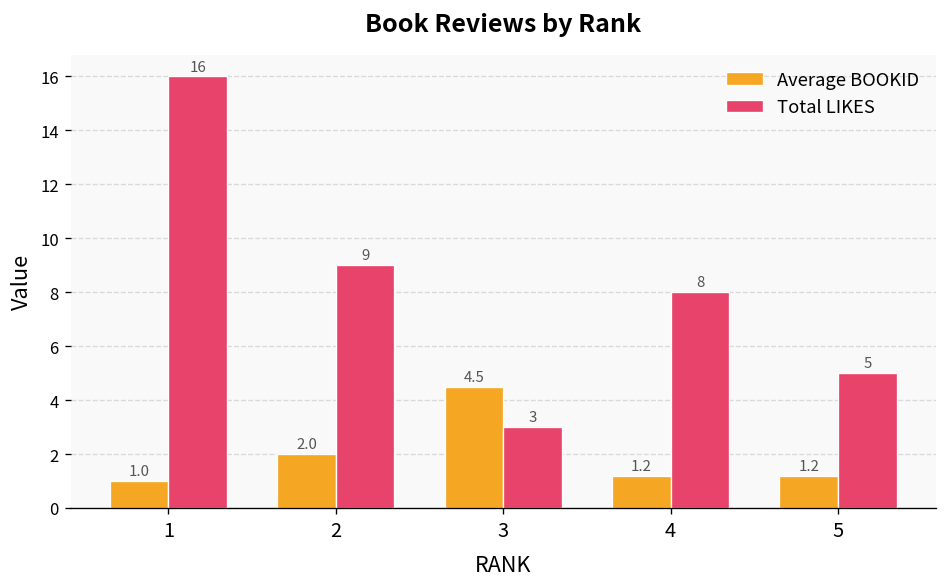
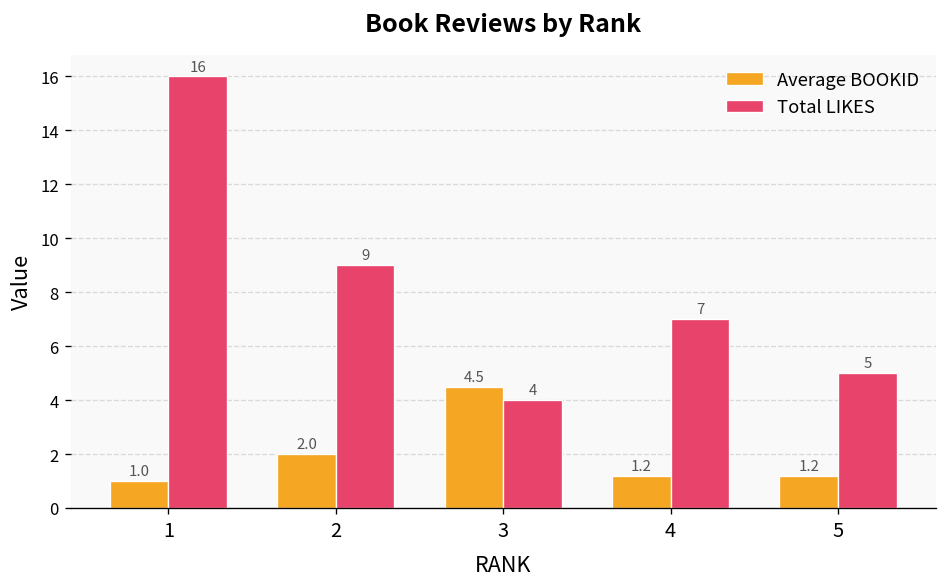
Total LIKES, 3: 3 -> 4
Total LIKES, 4: 8 -> 7
